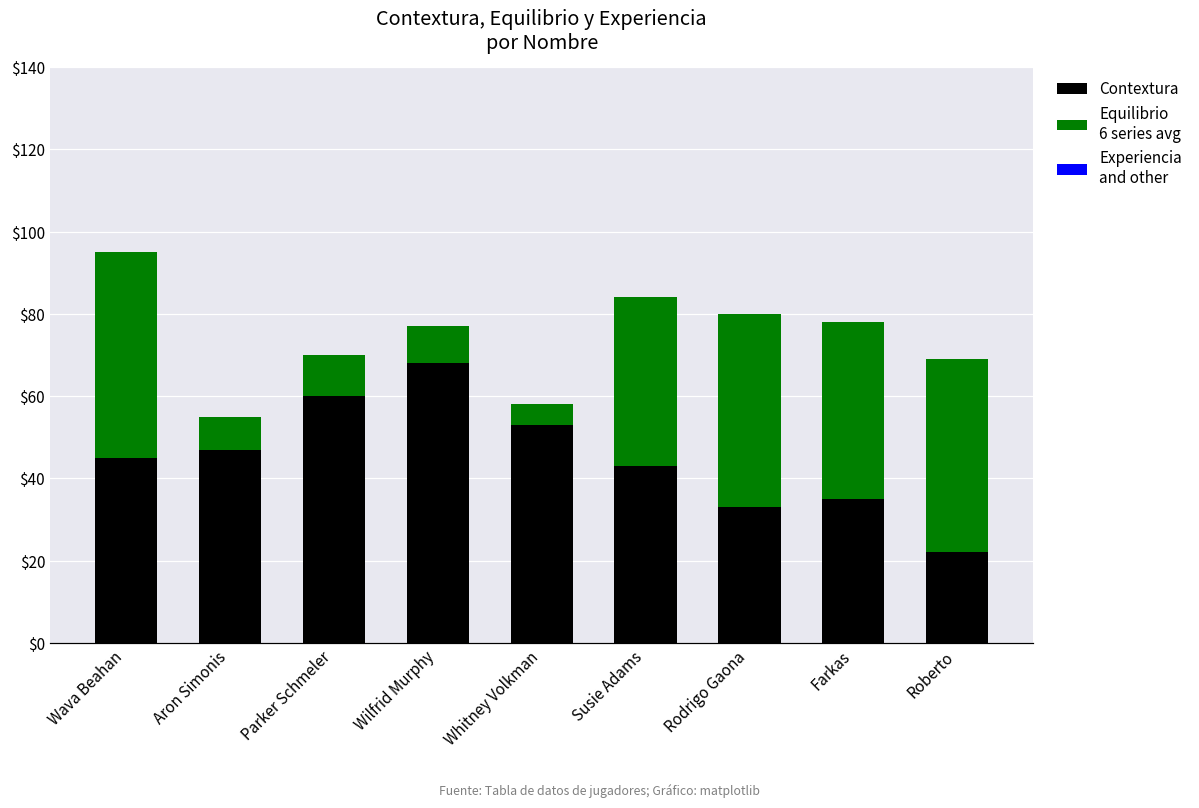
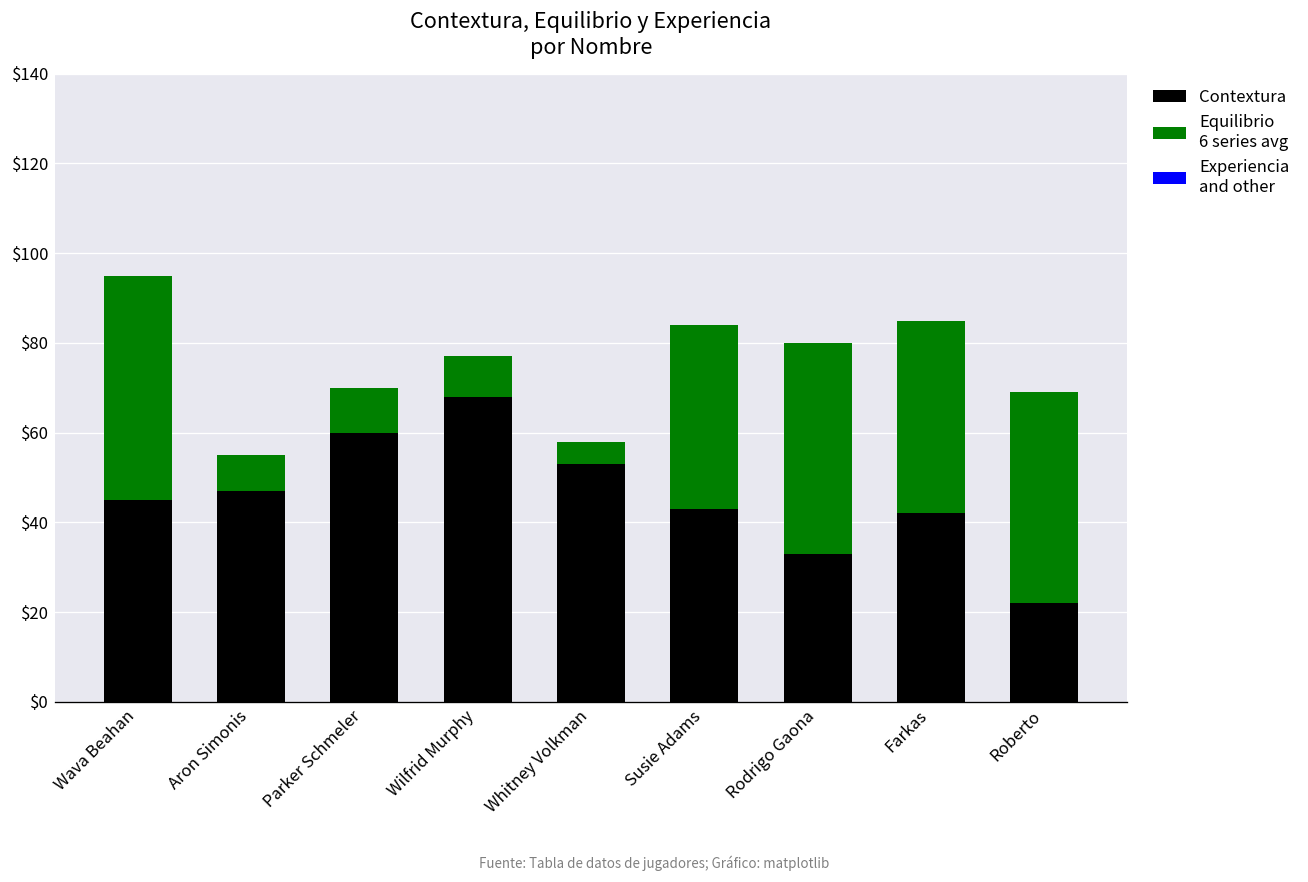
Contextura, Farkas: $35 -> $42
